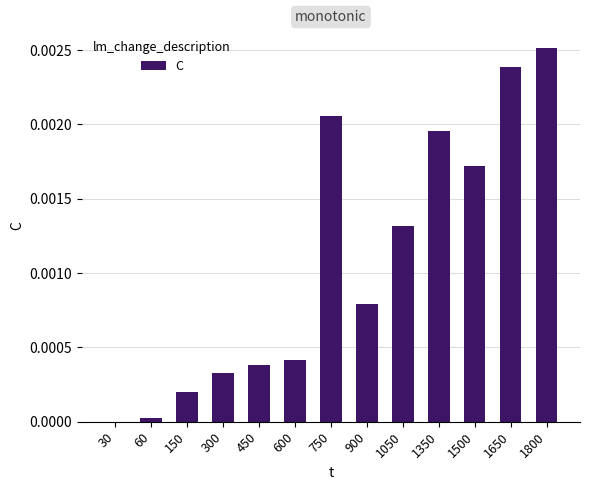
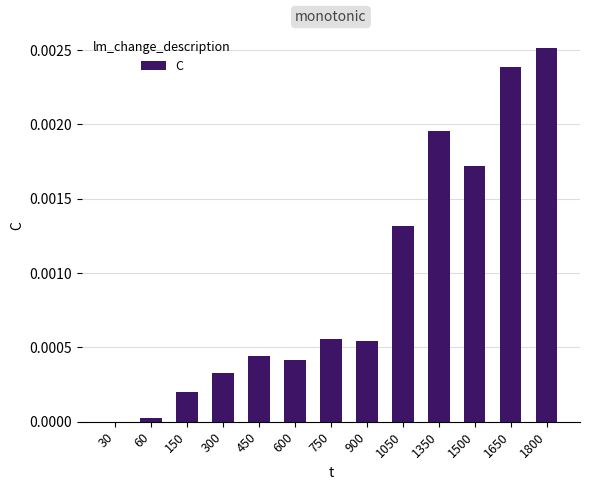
450: 0.00038 -> 0.00044
750: 0.00206 -> 0.00056
900: 0.00079 -> 0.00055
